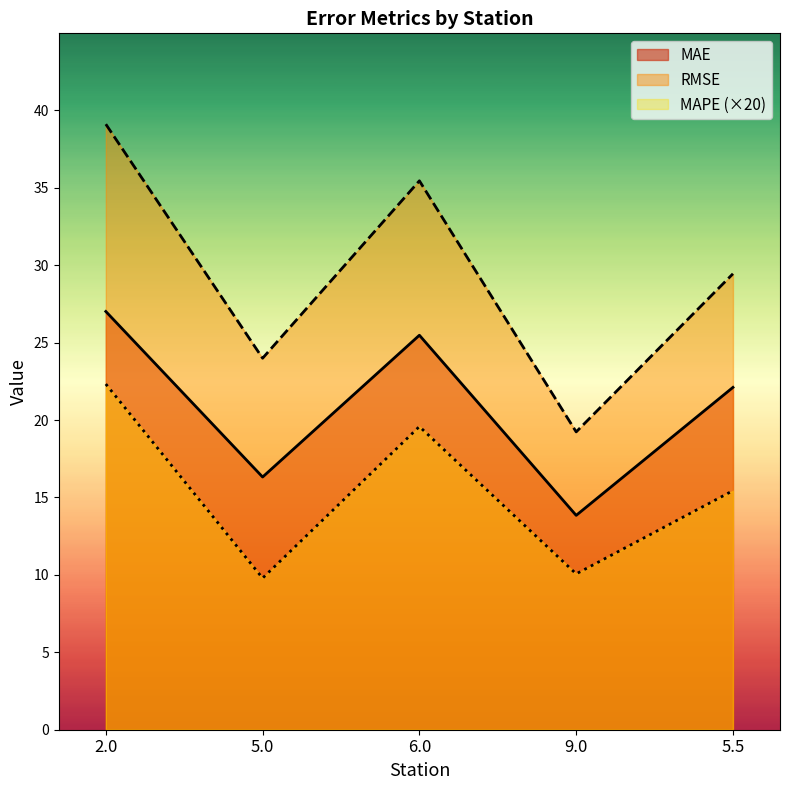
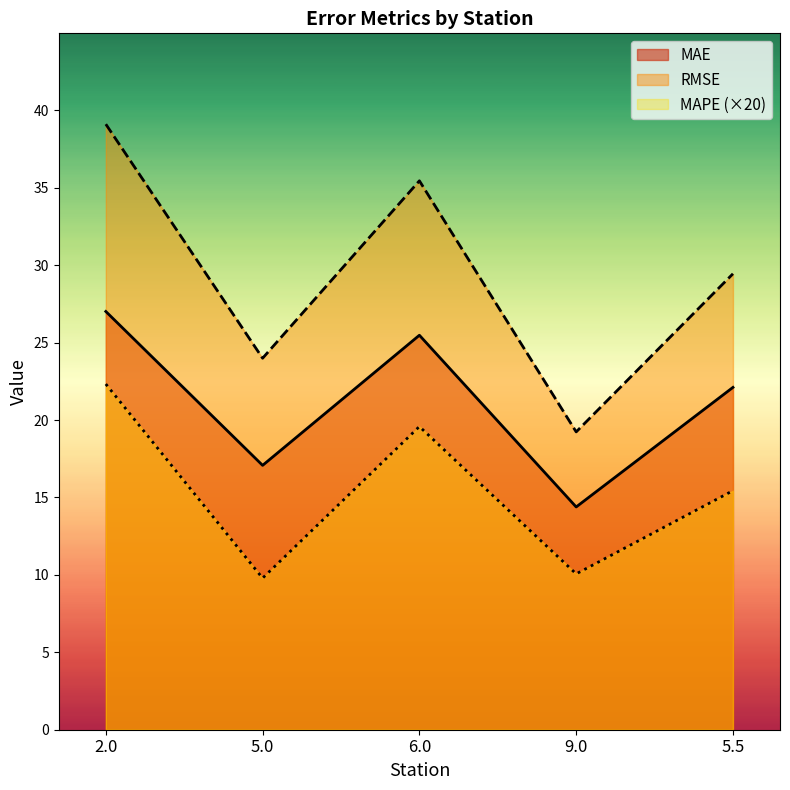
MAE, 5.0: 16.3 -> 17.1
MAE, 9.0: 13.8 -> 14.4
